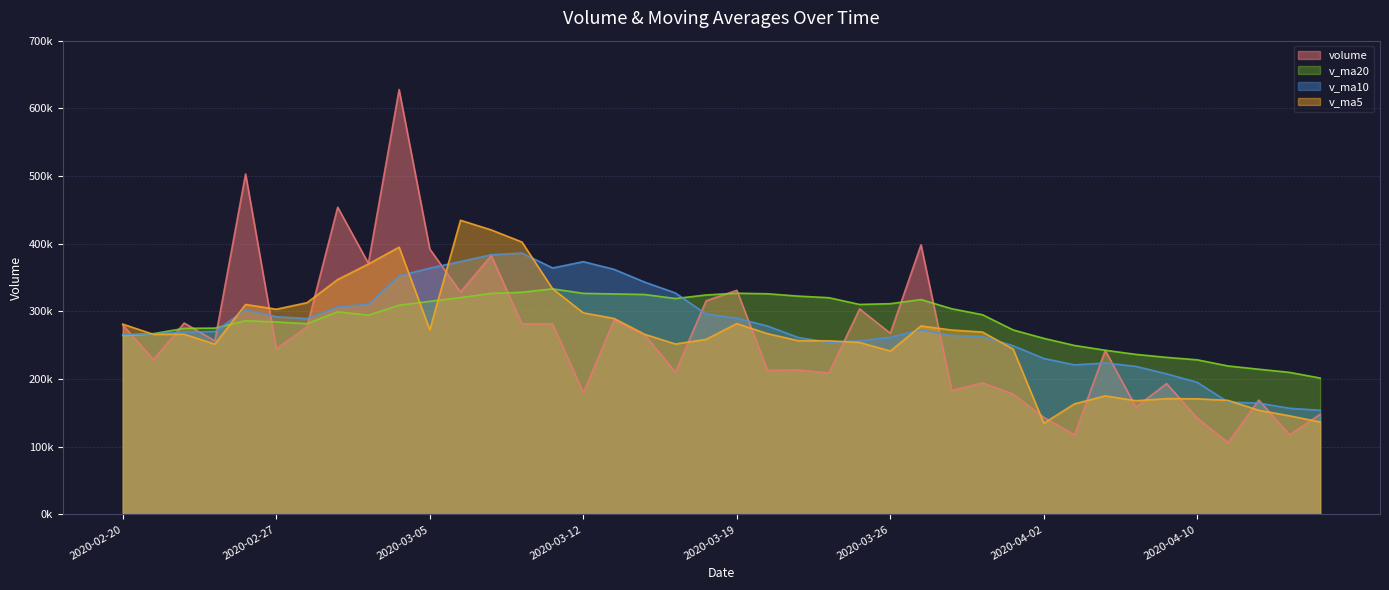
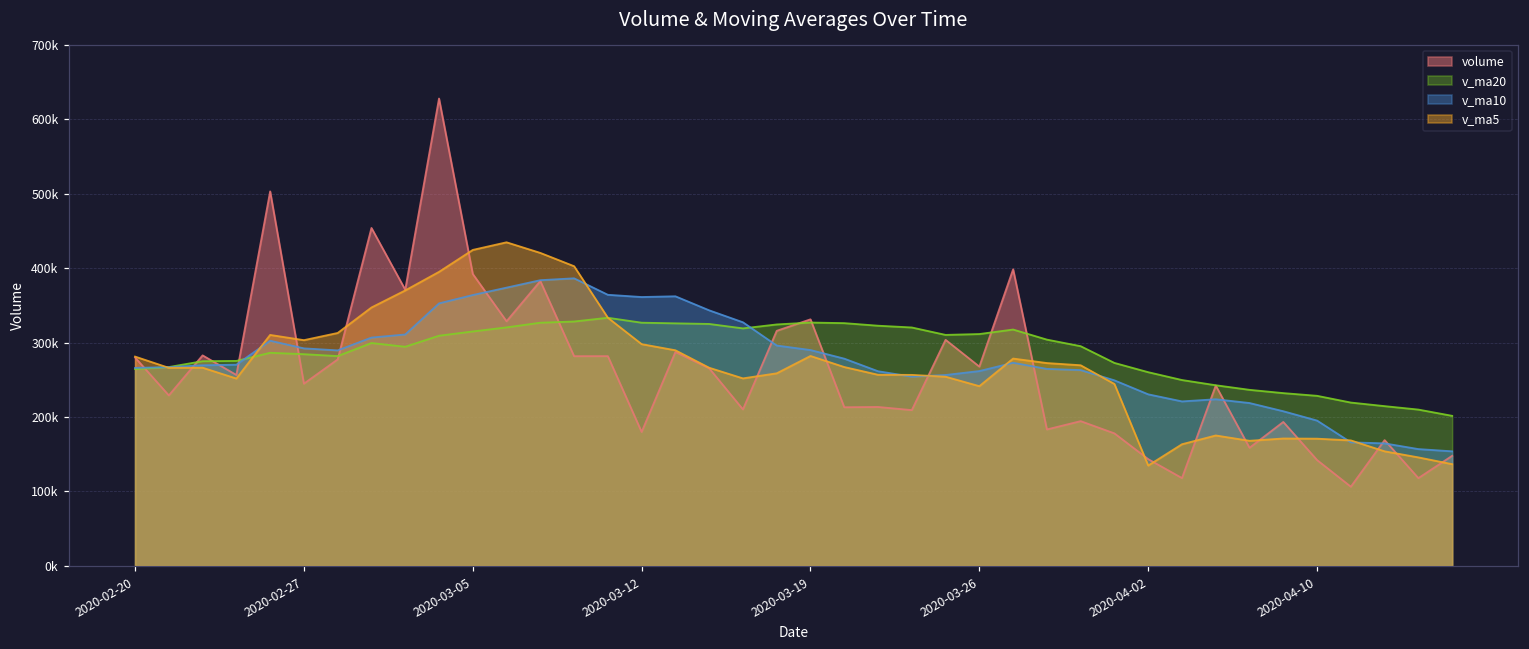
v_ma5, 2020-03-05: 270000 -> 420000
v_ma10, 2020-03-12: 370000 -> 360000
